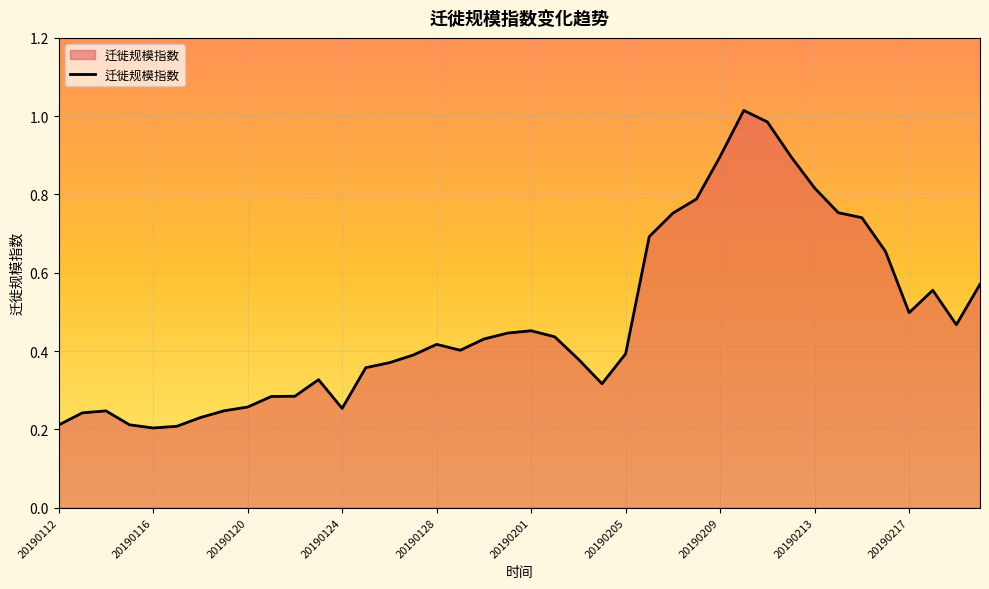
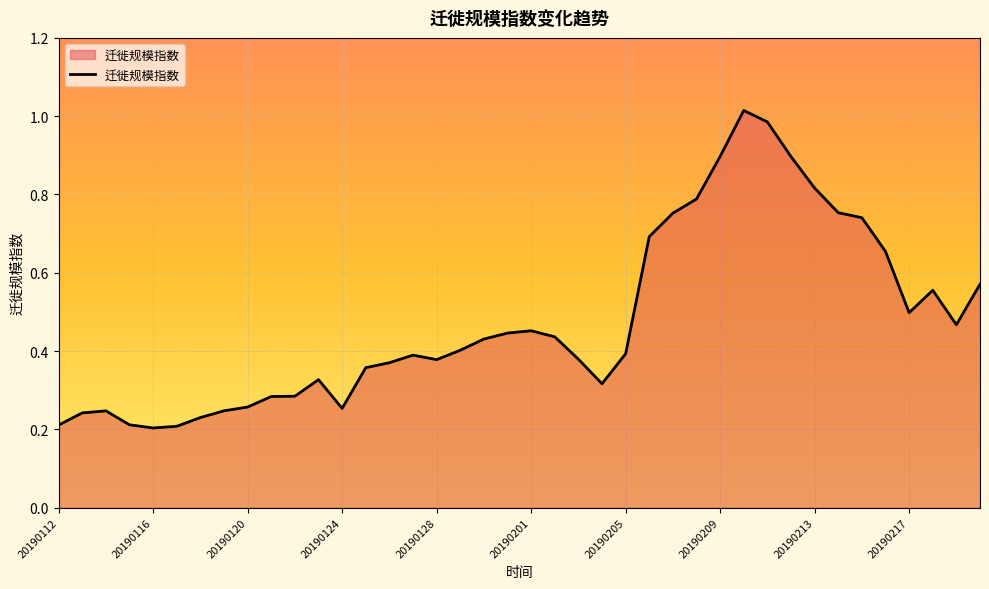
20190128: 0.42 -> 0.38
